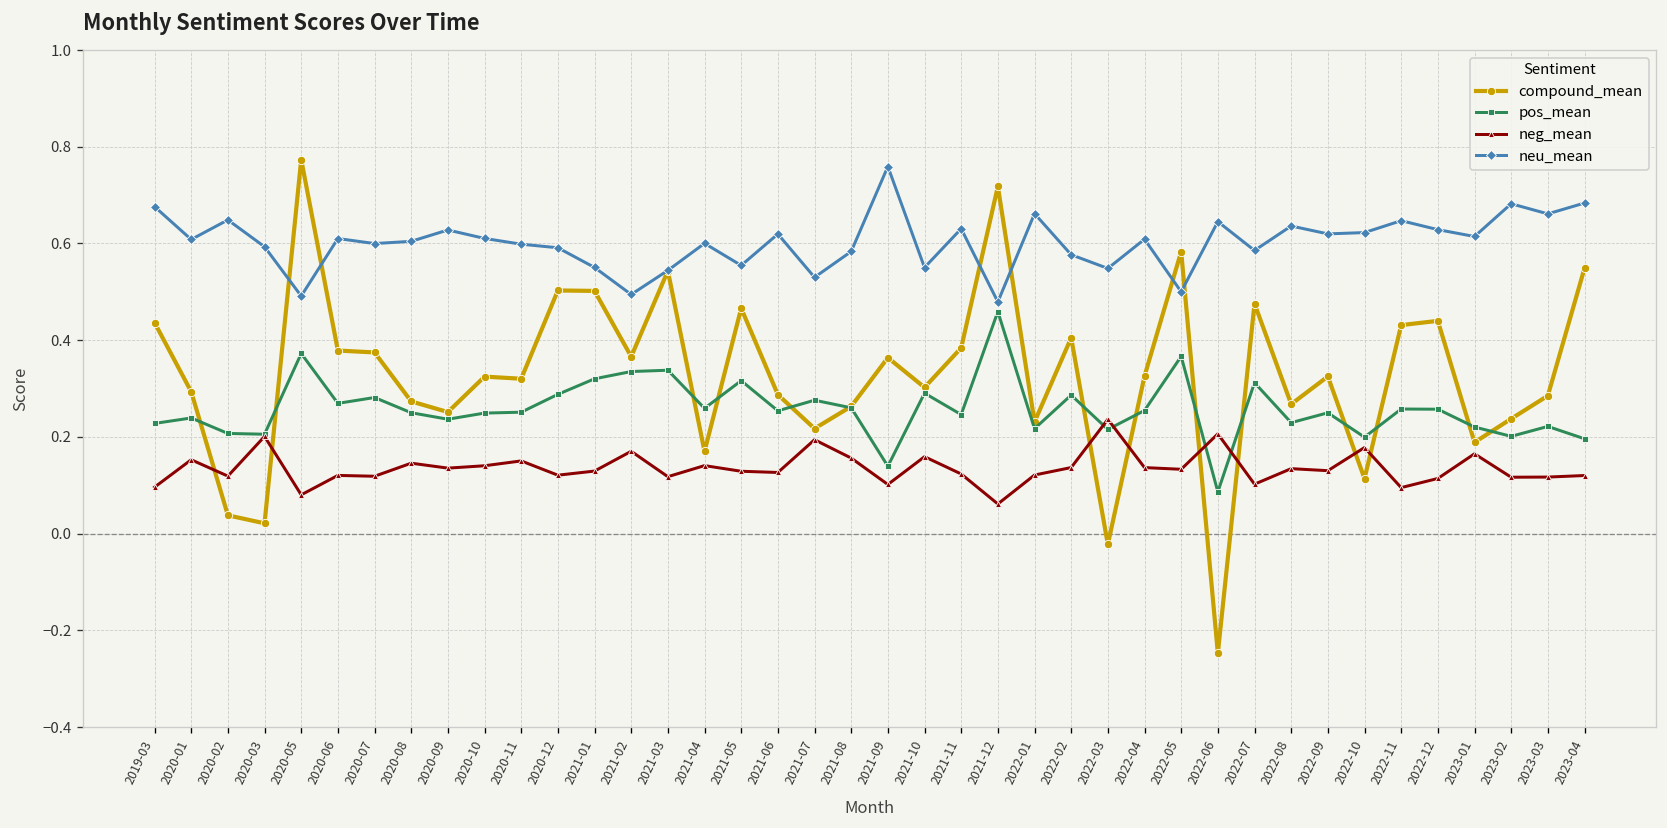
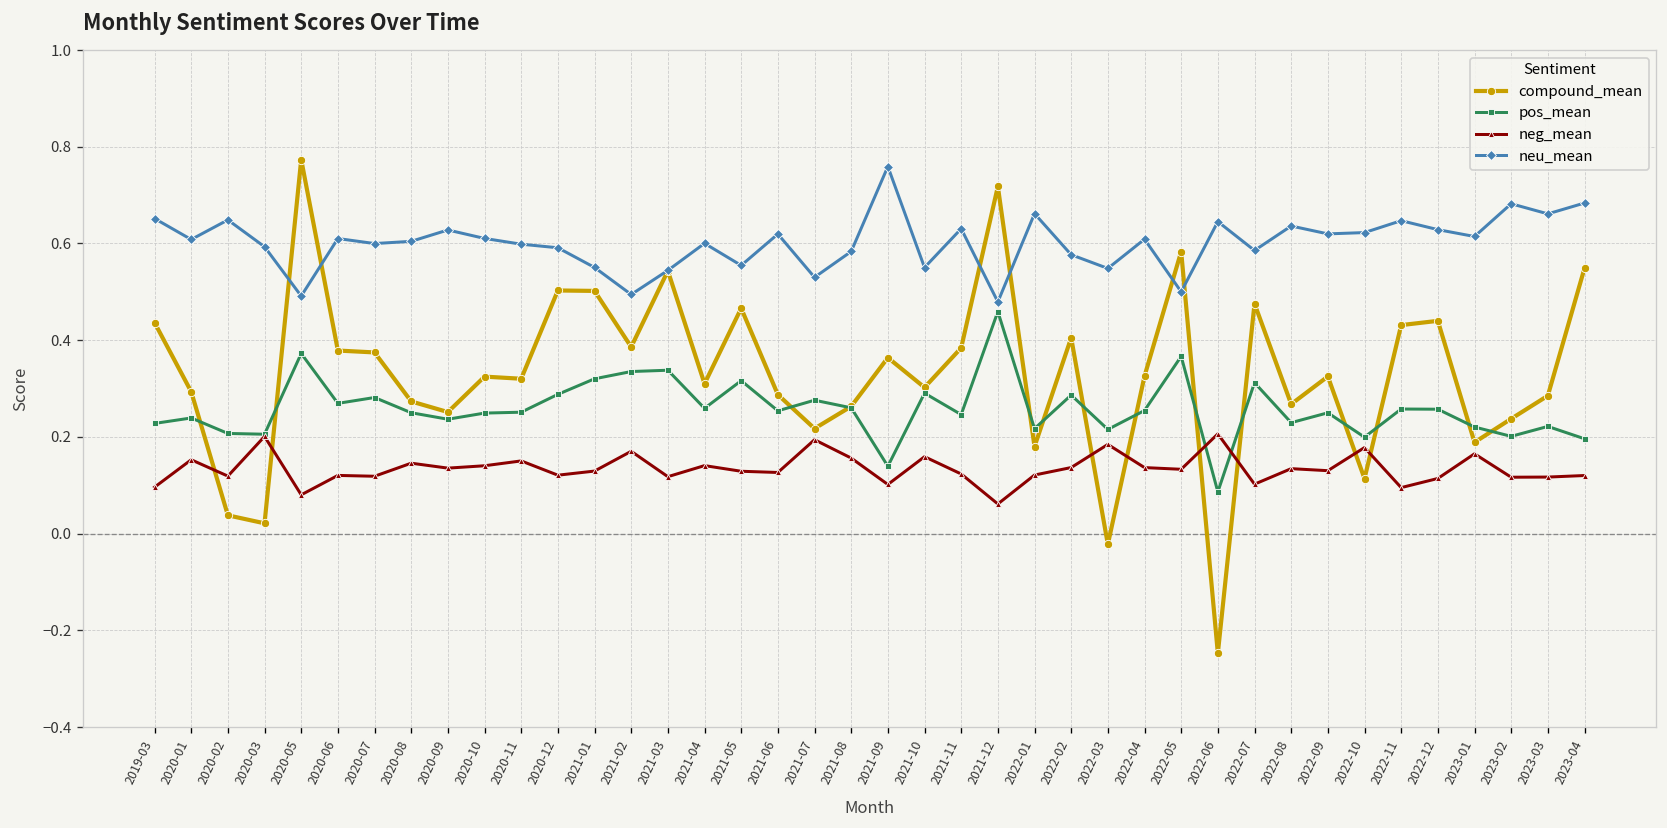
neu_mean, 2019-03: 0.68 -> 0.65
compound_mean, 2021-02: 0.37 -> 0.39
compound_mean, 2021-04: 0.17 -> 0.31
compound_mean, 2022-01: 0.23 -> 0.18
neg_mean, 2022-03: 0.24 -> 0.18
